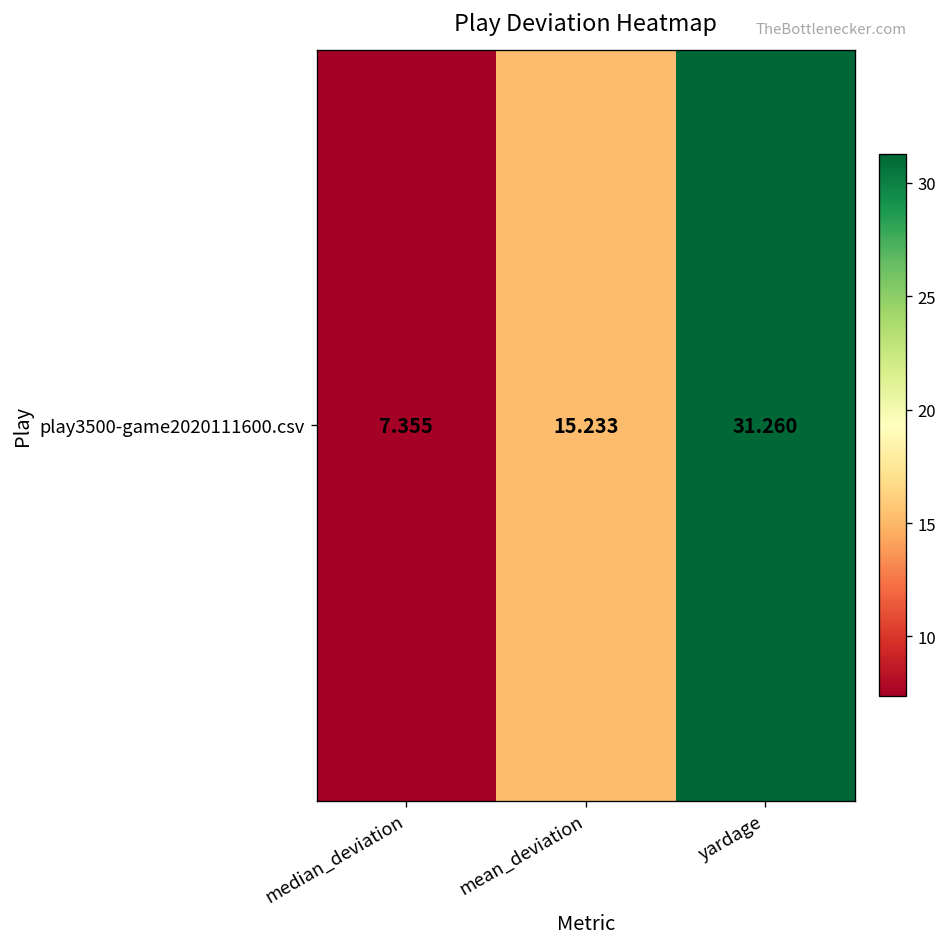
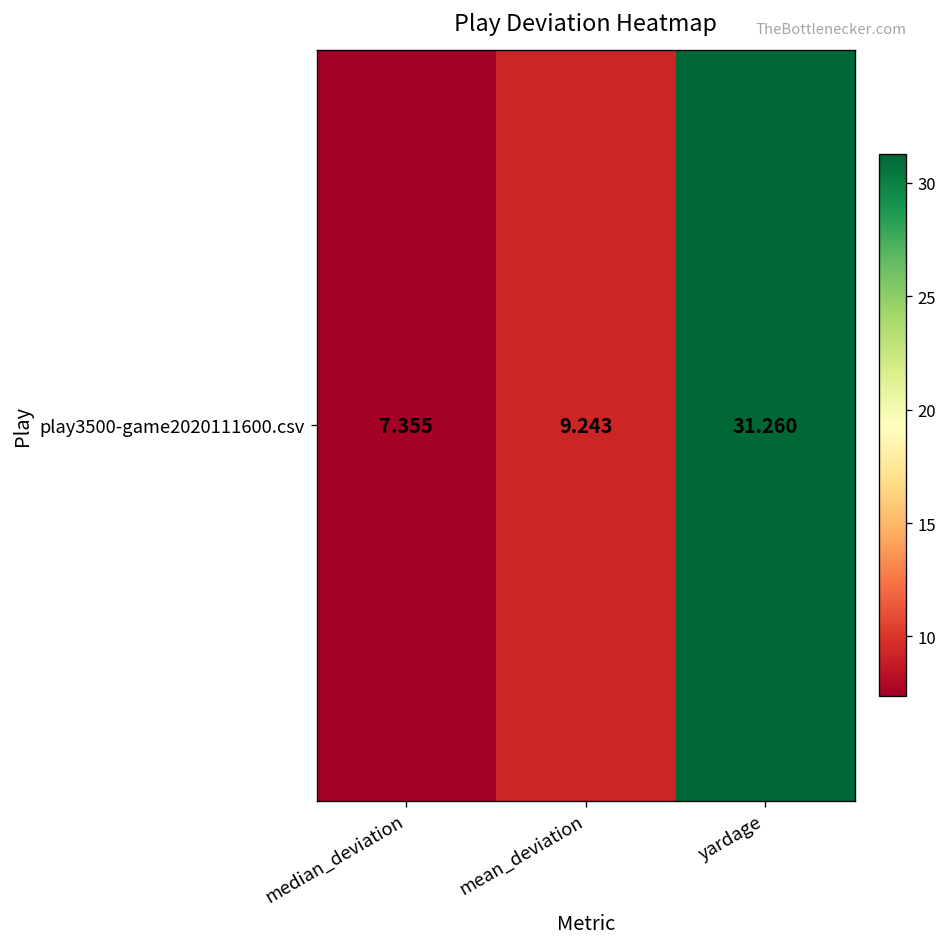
play3500-game2020111600.csv, mean_deviation: 15.233 -> 9.243
